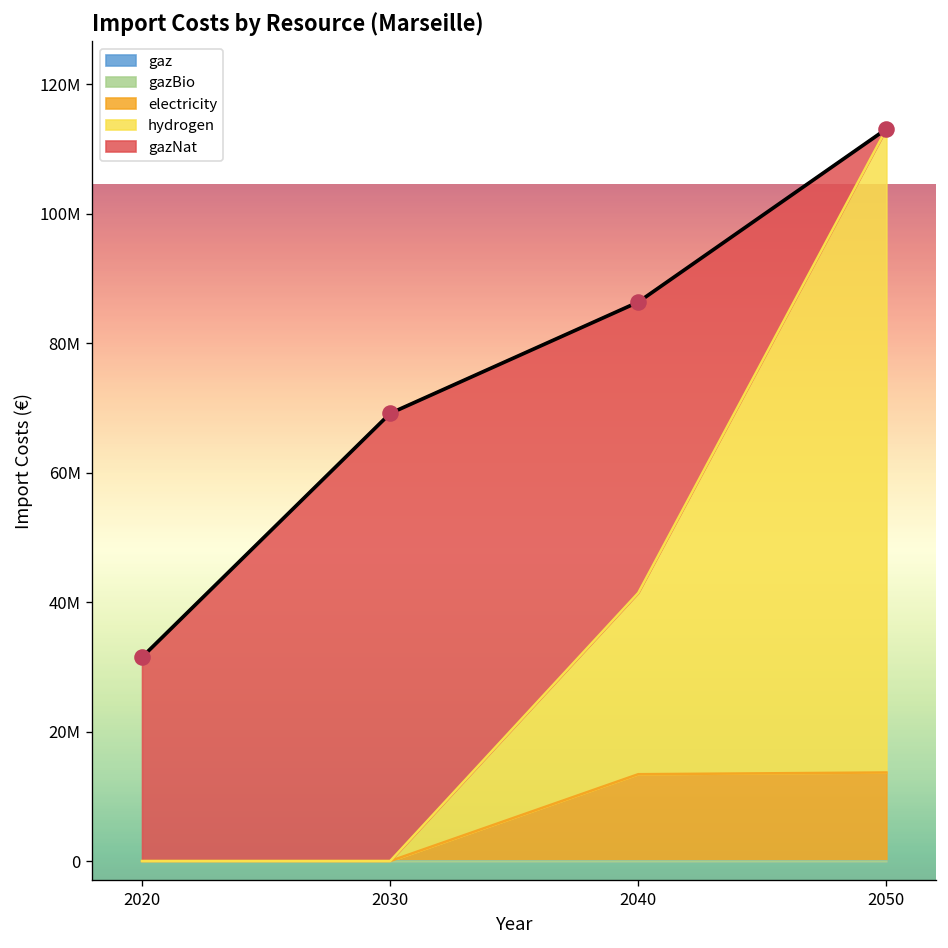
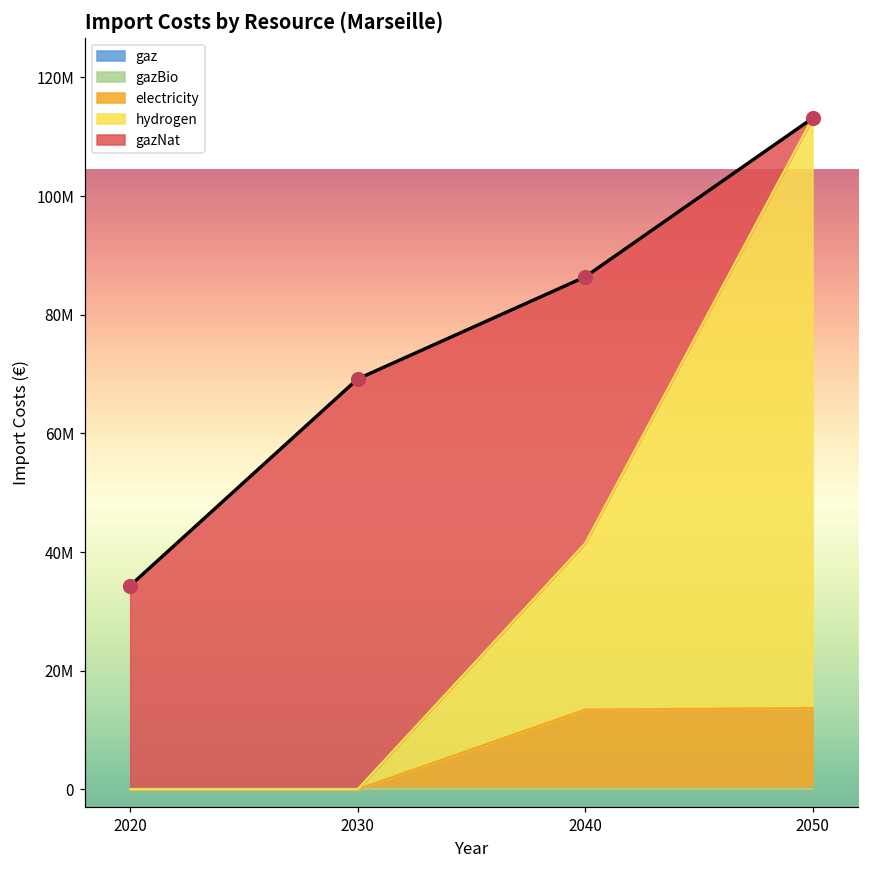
gazNat, 2020: 31000000 -> 34000000
